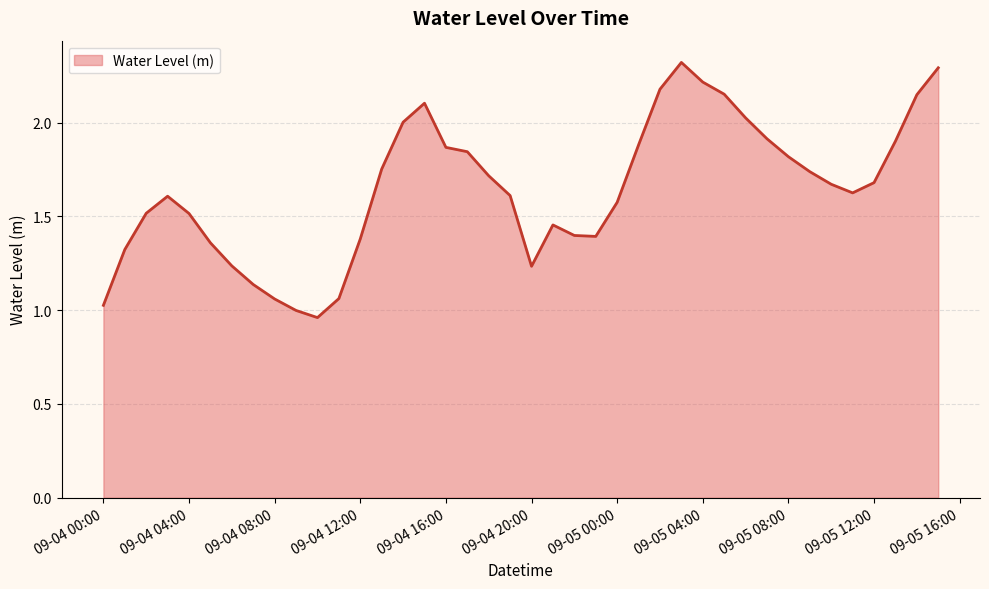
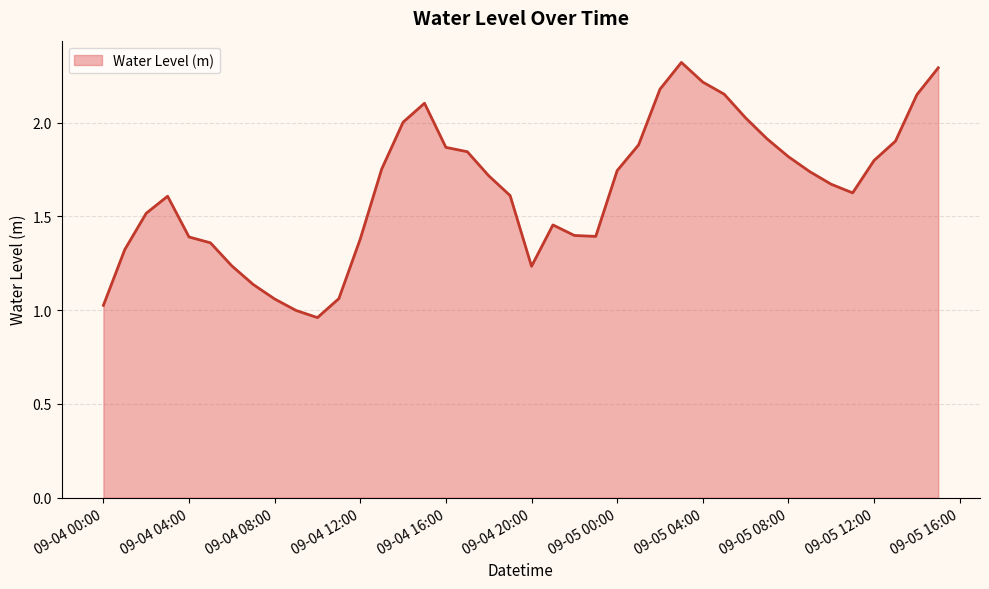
09-04 04:00: 1.52 -> 1.39
09-05 00:00: 1.57 -> 1.74
09-05 12:00: 1.68 -> 1.80
